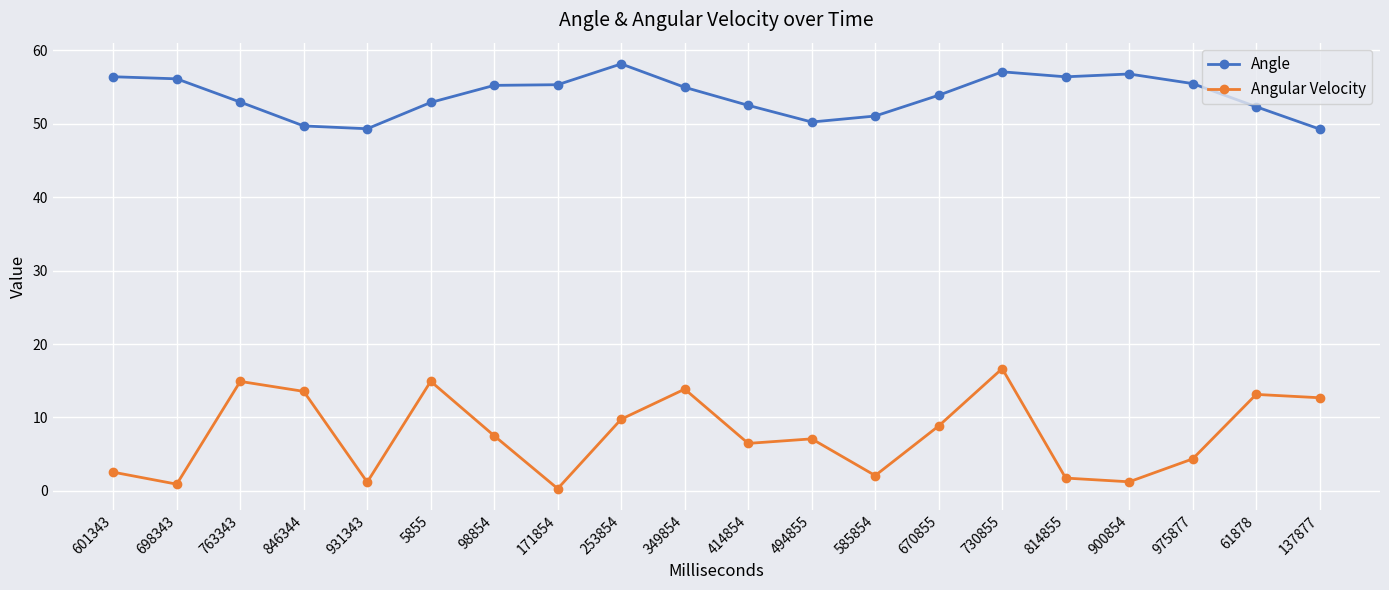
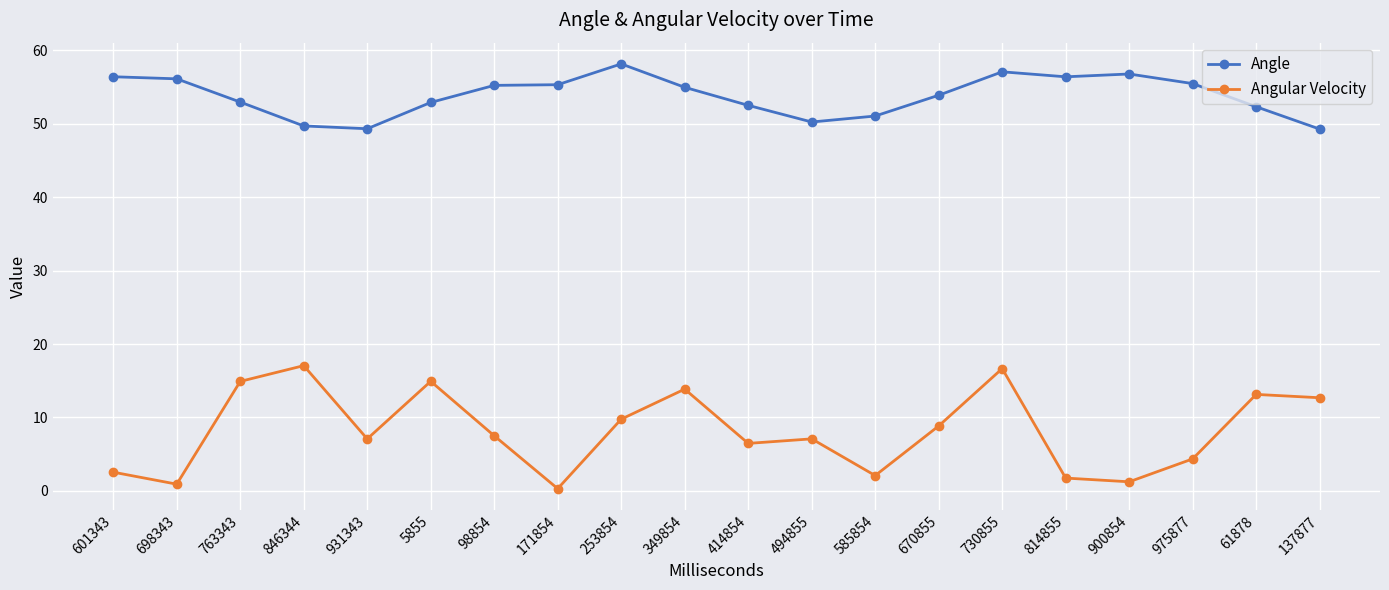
Angular Velocity, 846344: 14 -> 17
Angular Velocity, 931343: 1 -> 7
